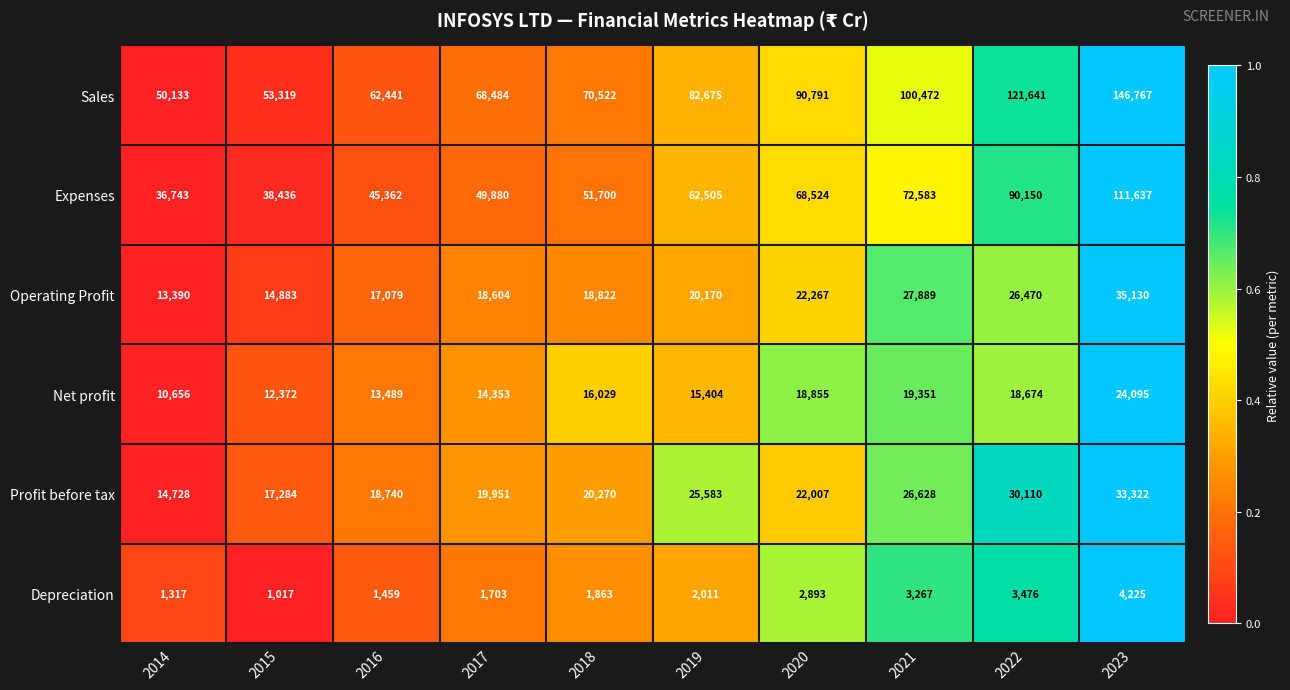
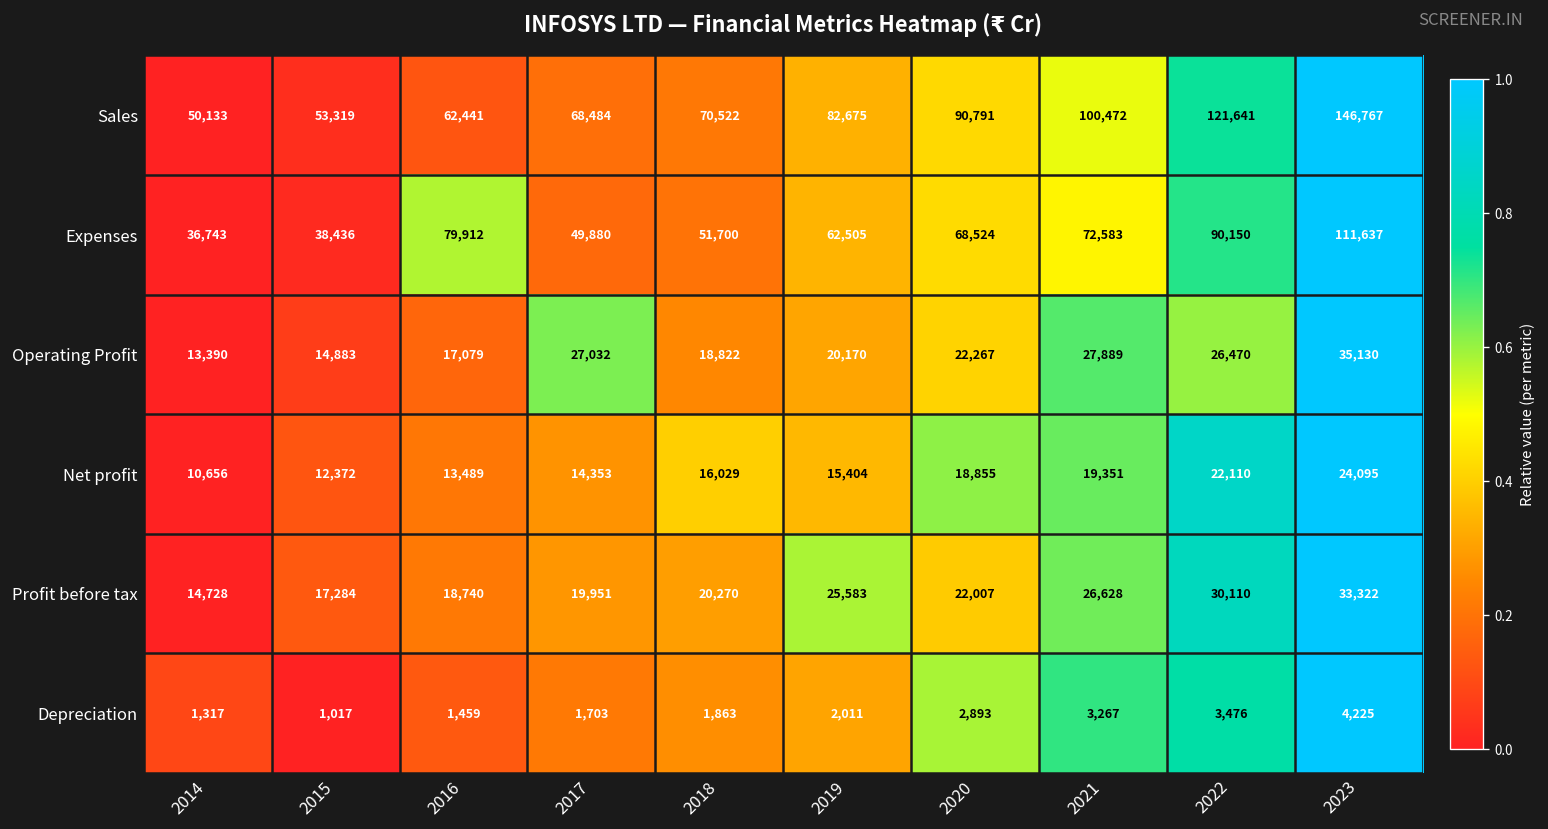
Expenses, 2016: 45,362 -> 79,912
Operating Profit, 2017: 18,604 -> 27,032
Net profit, 2022: 18,674 -> 22,110
